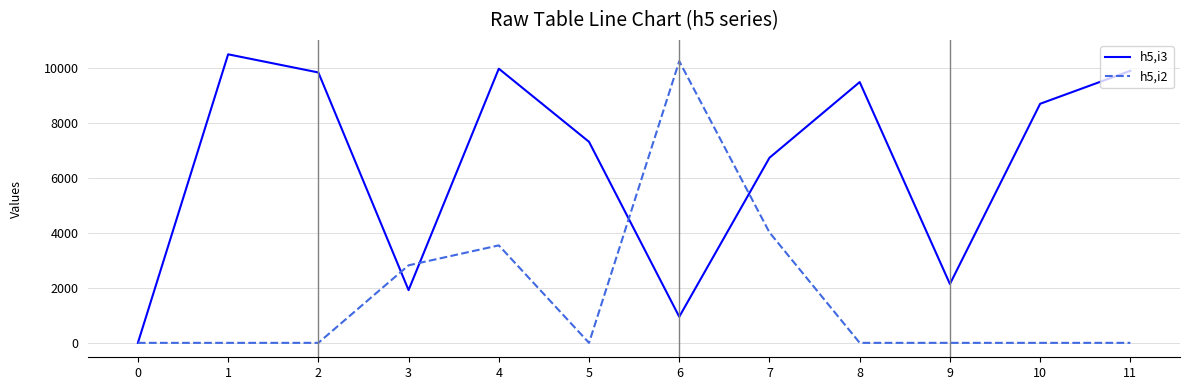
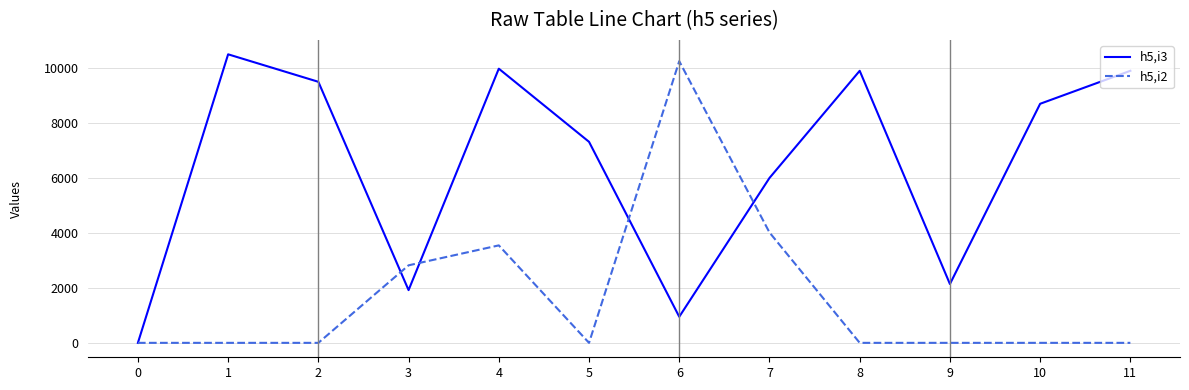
h5,i3, 2: 9800 -> 9500
h5,i3, 7: 6700 -> 6000
h5,i3, 8: 9500 -> 9900
